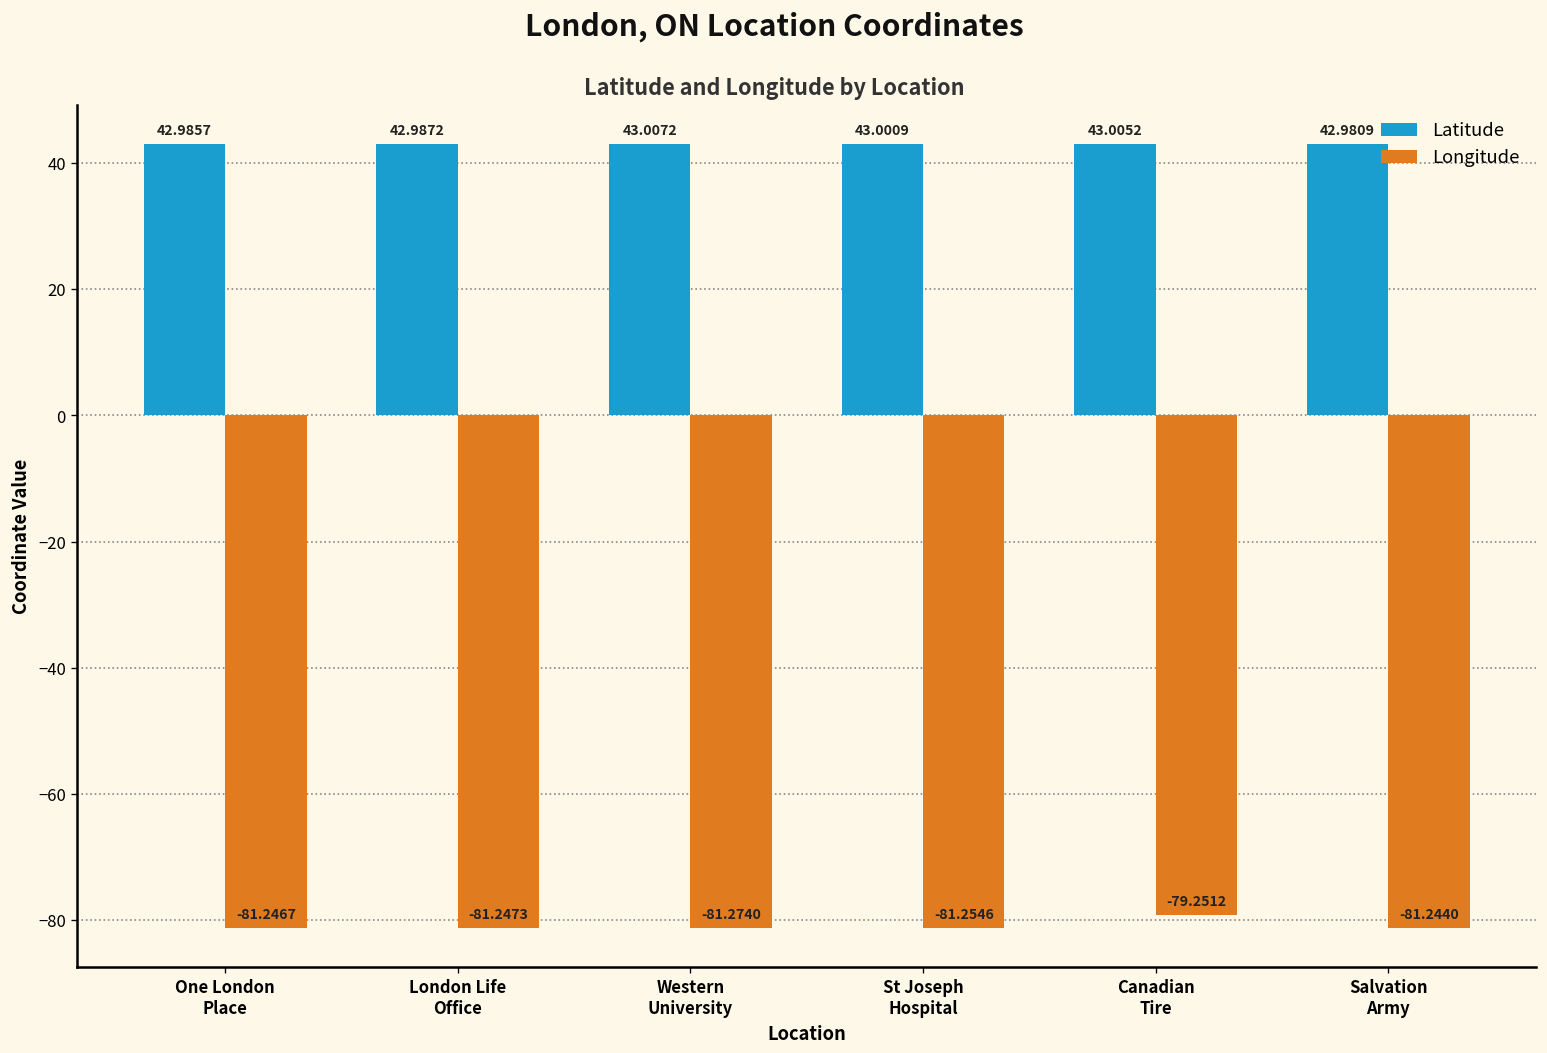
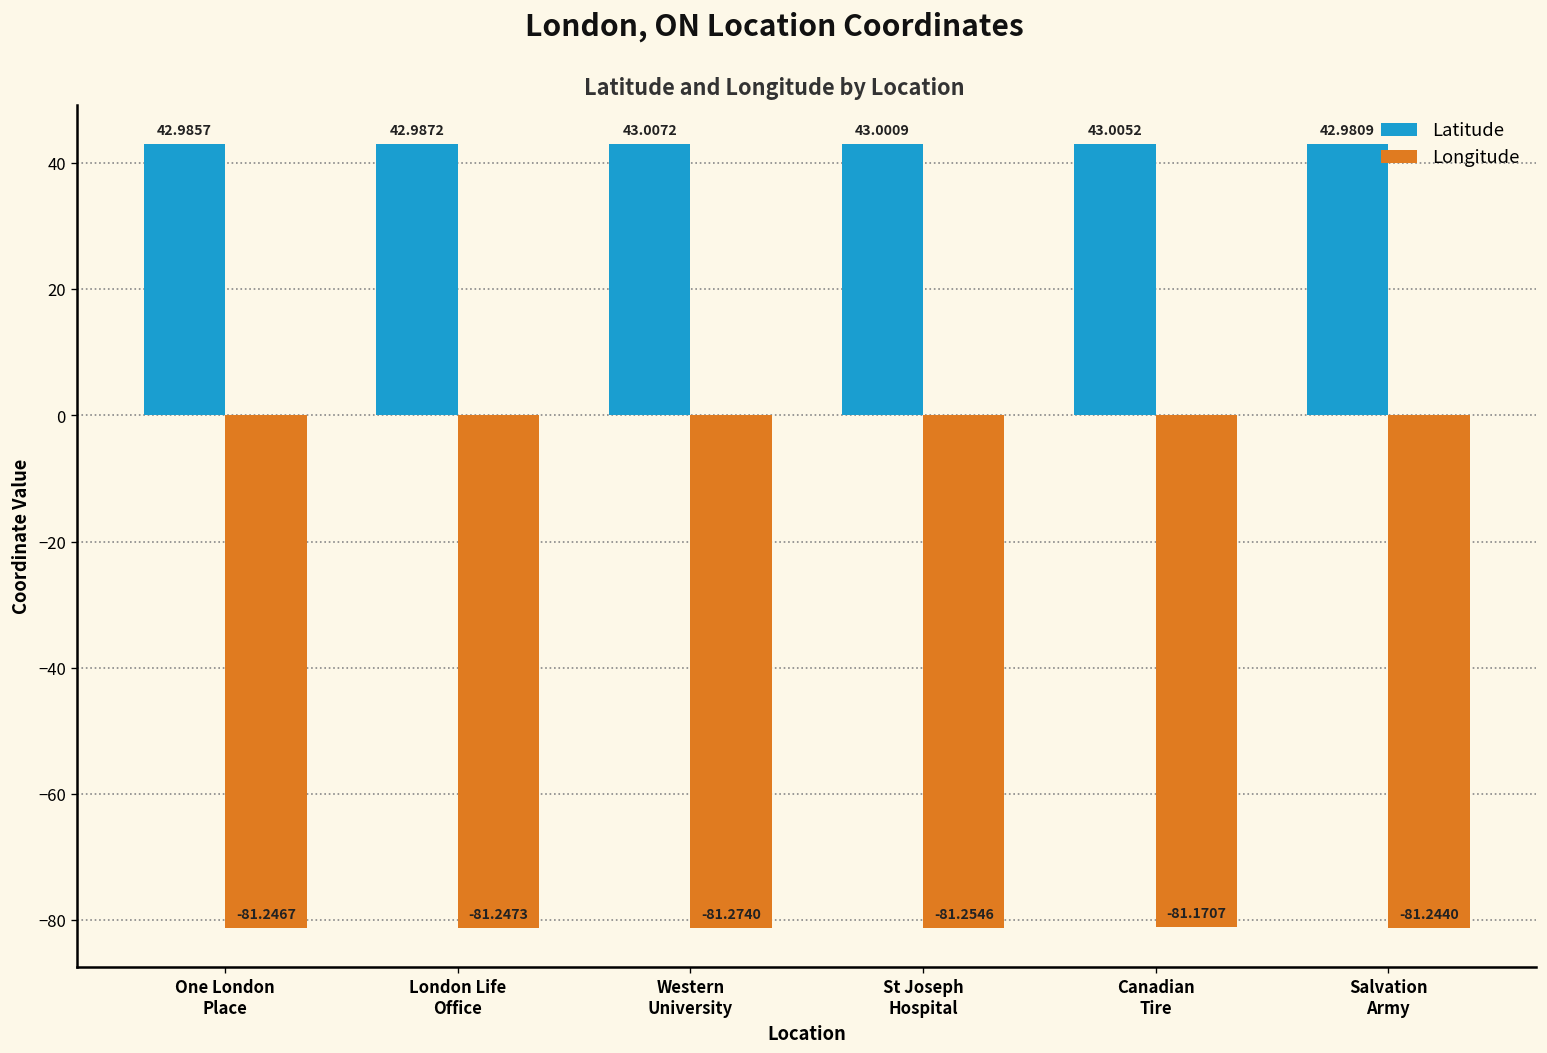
Longitude, Canadian Tire: -79.2512 -> -81.1707
